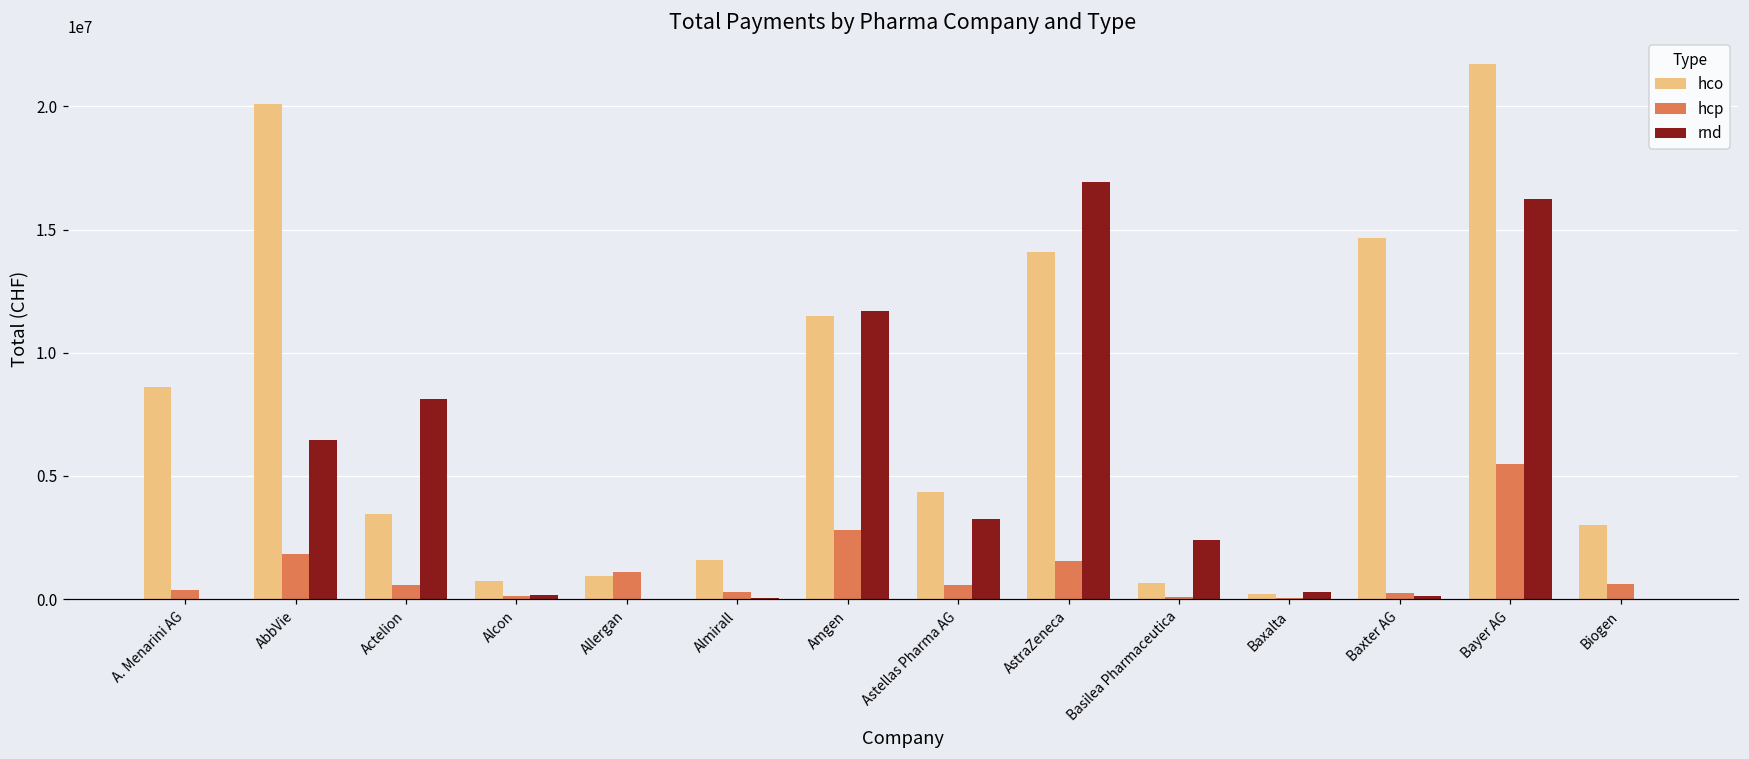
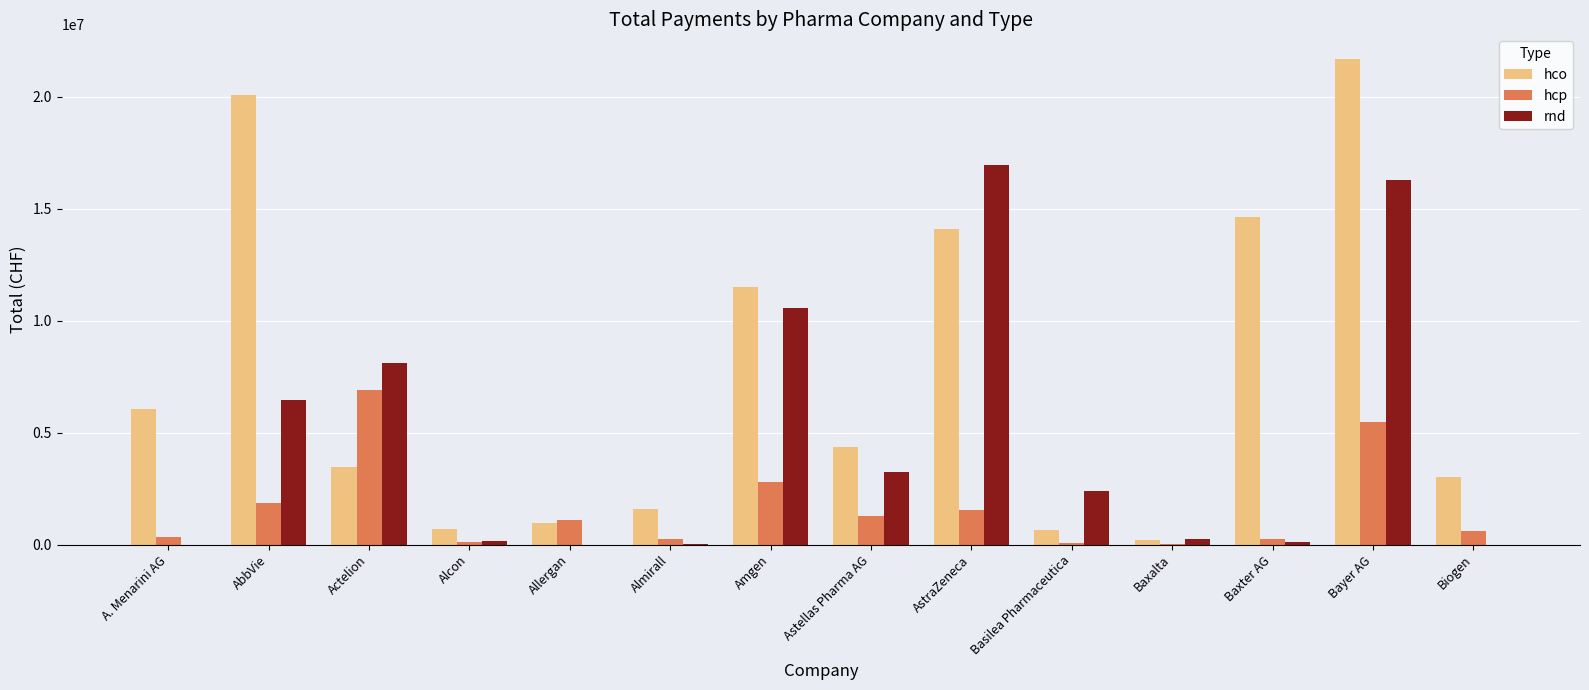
hco, A. Menarini AG: 8600000 -> 6100000
hcp, Actelion: 600000 -> 6900000
rnd, Amgen: 11700000 -> 10600000
hcp, Astellas Pharma AG: 600000 -> 1300000
